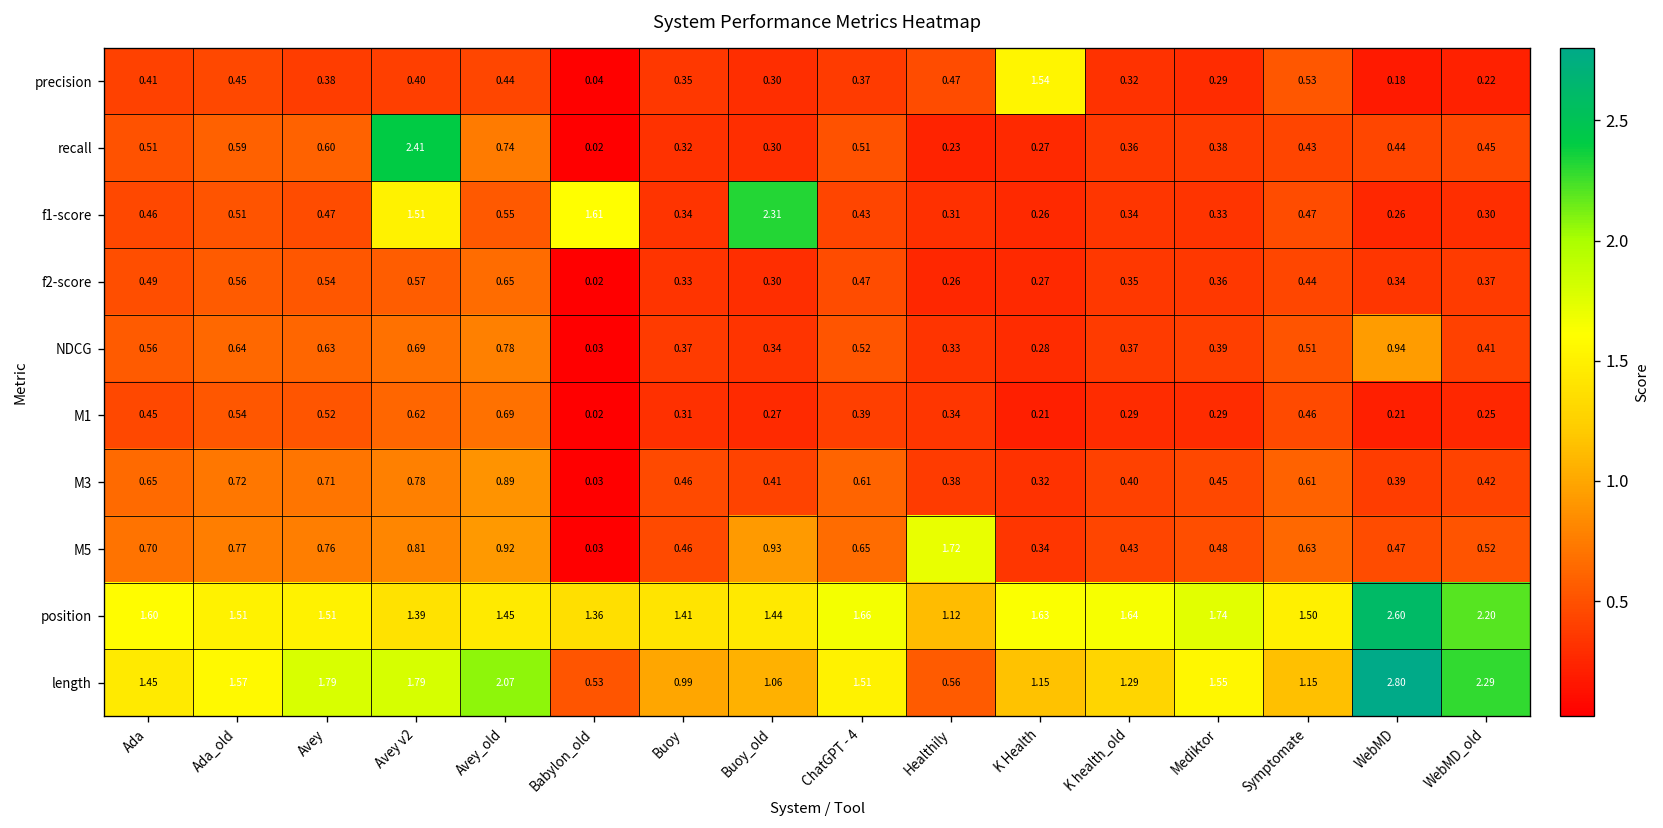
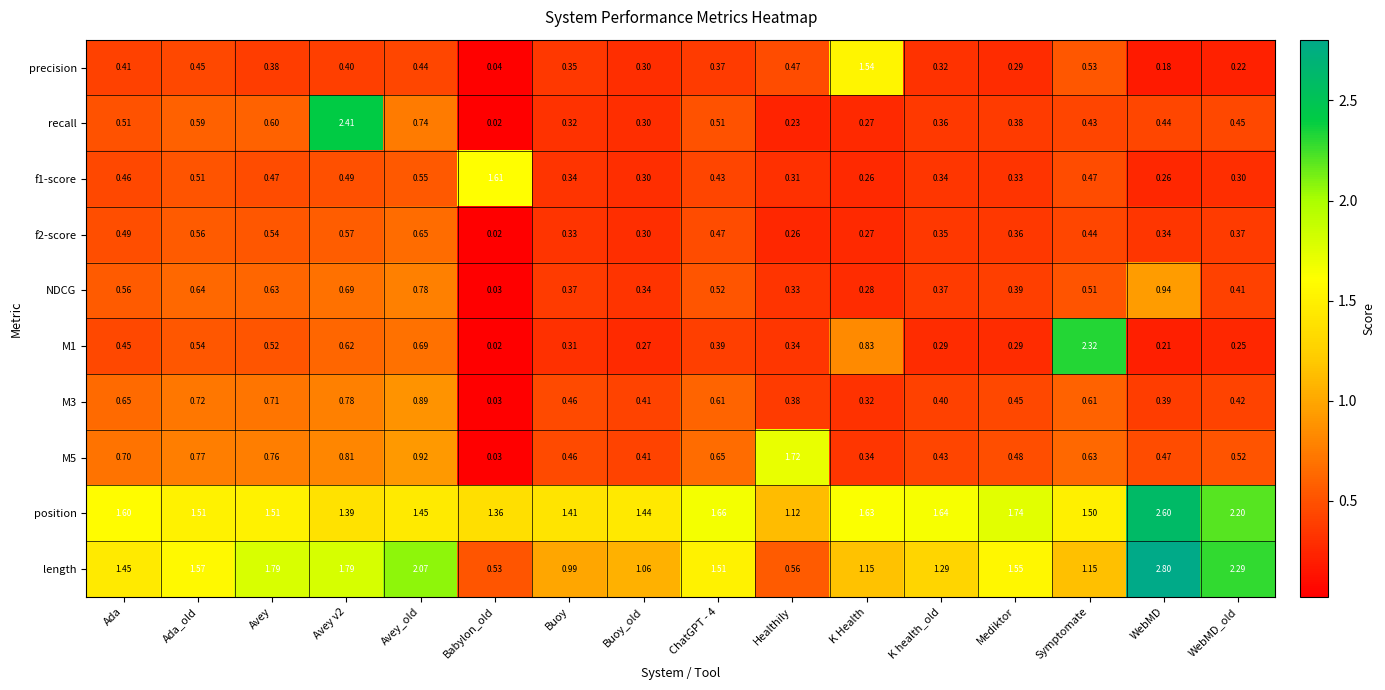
f1-score, Avey v2: 1.51 -> 0.49
f1-score, Buoy_old: 2.31 -> 0.30
M1, K Health: 0.21 -> 0.83
M1, Symptomate: 0.46 -> 2.32
M5, Buoy_old: 0.93 -> 0.41
